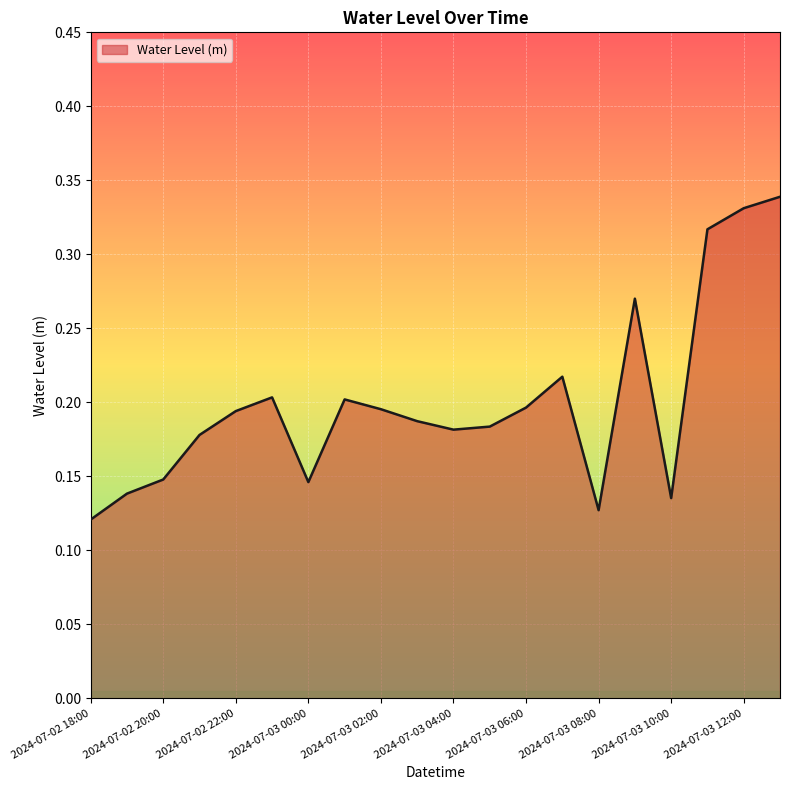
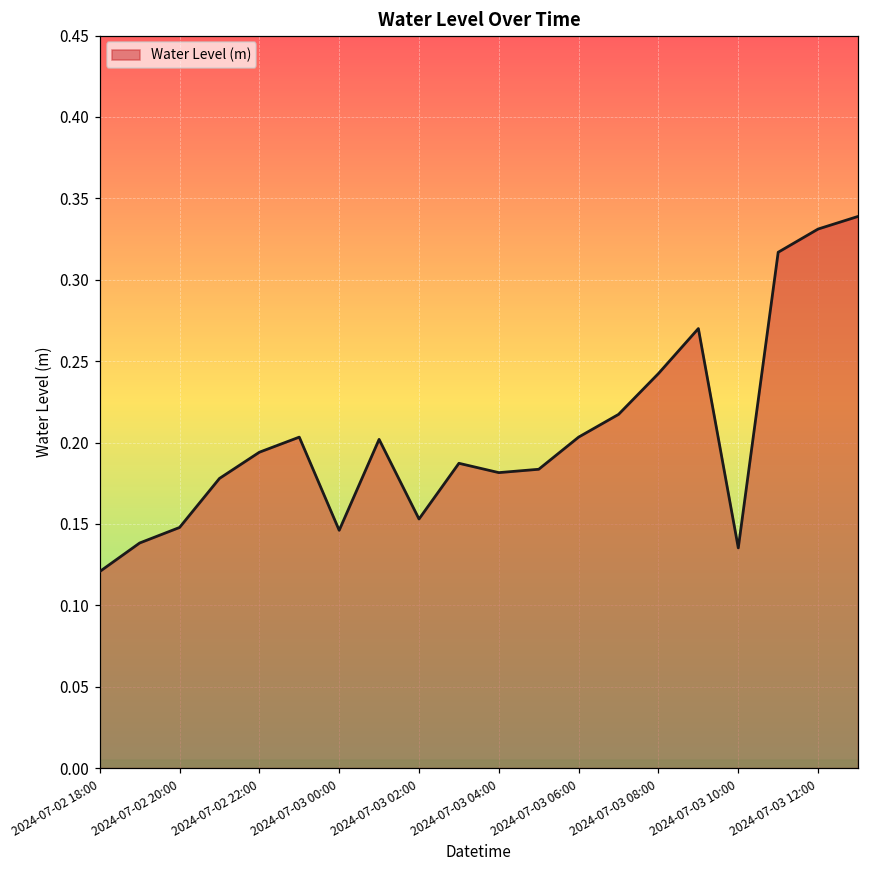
2024-07-03 02:00: 0.195 -> 0.153
2024-07-03 06:00: 0.196 -> 0.203
2024-07-03 08:00: 0.127 -> 0.242
